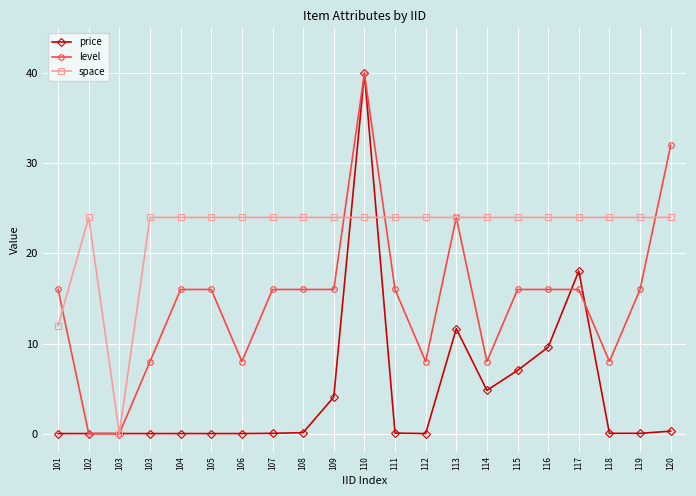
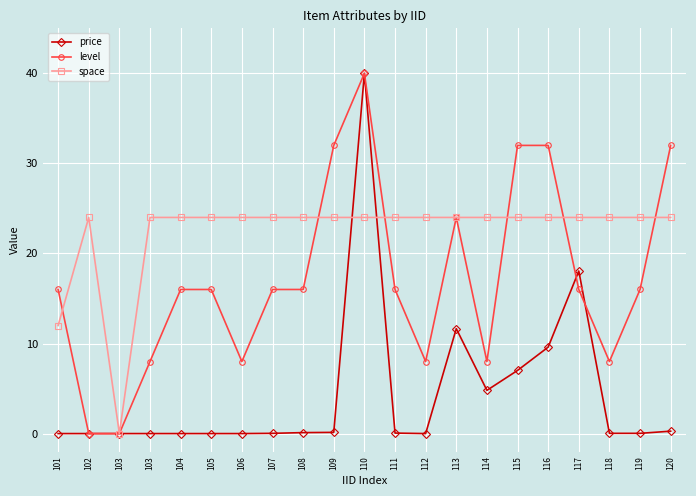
price, 109: 4 -> 0
level, 109: 16 -> 32
level, 115: 16 -> 32
level, 116: 16 -> 32
